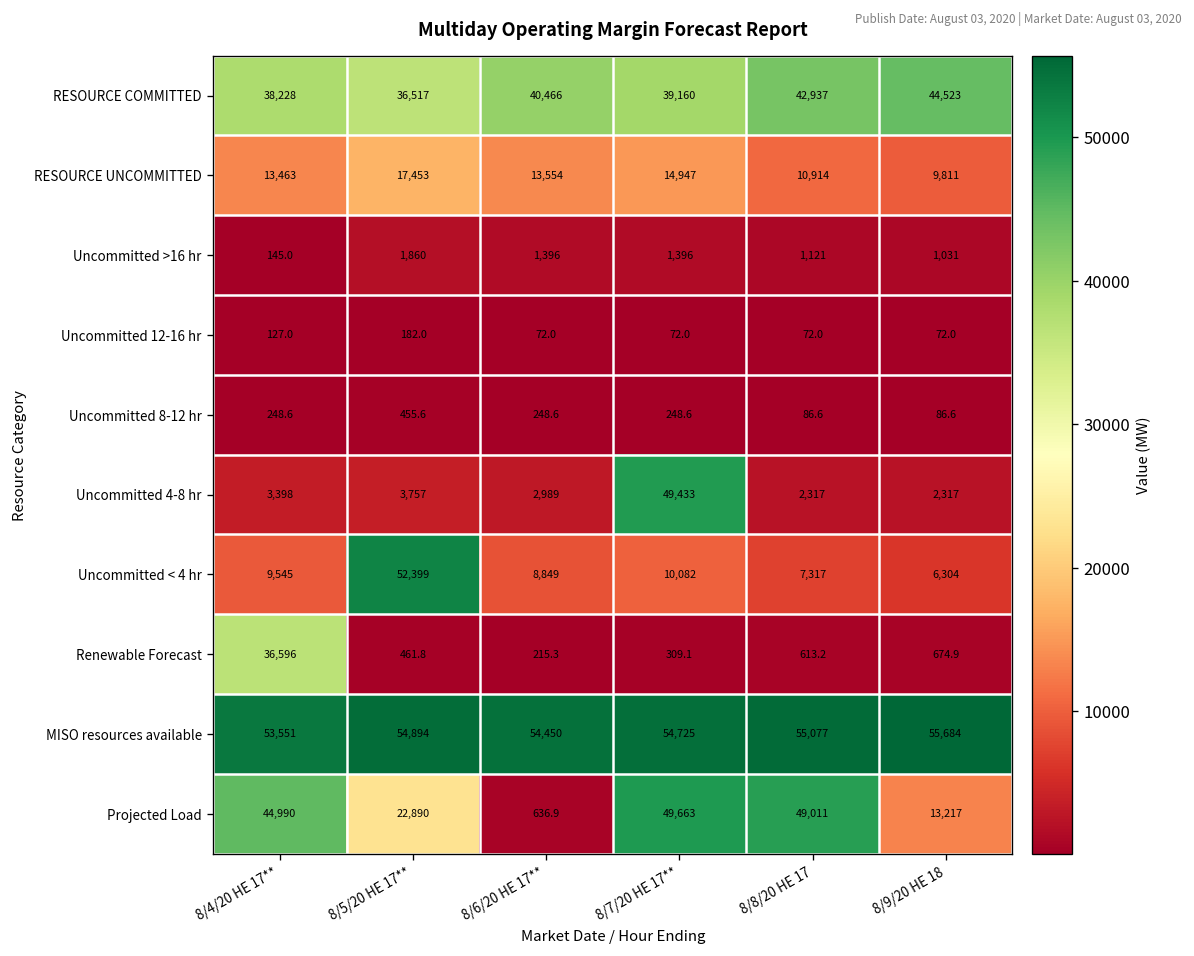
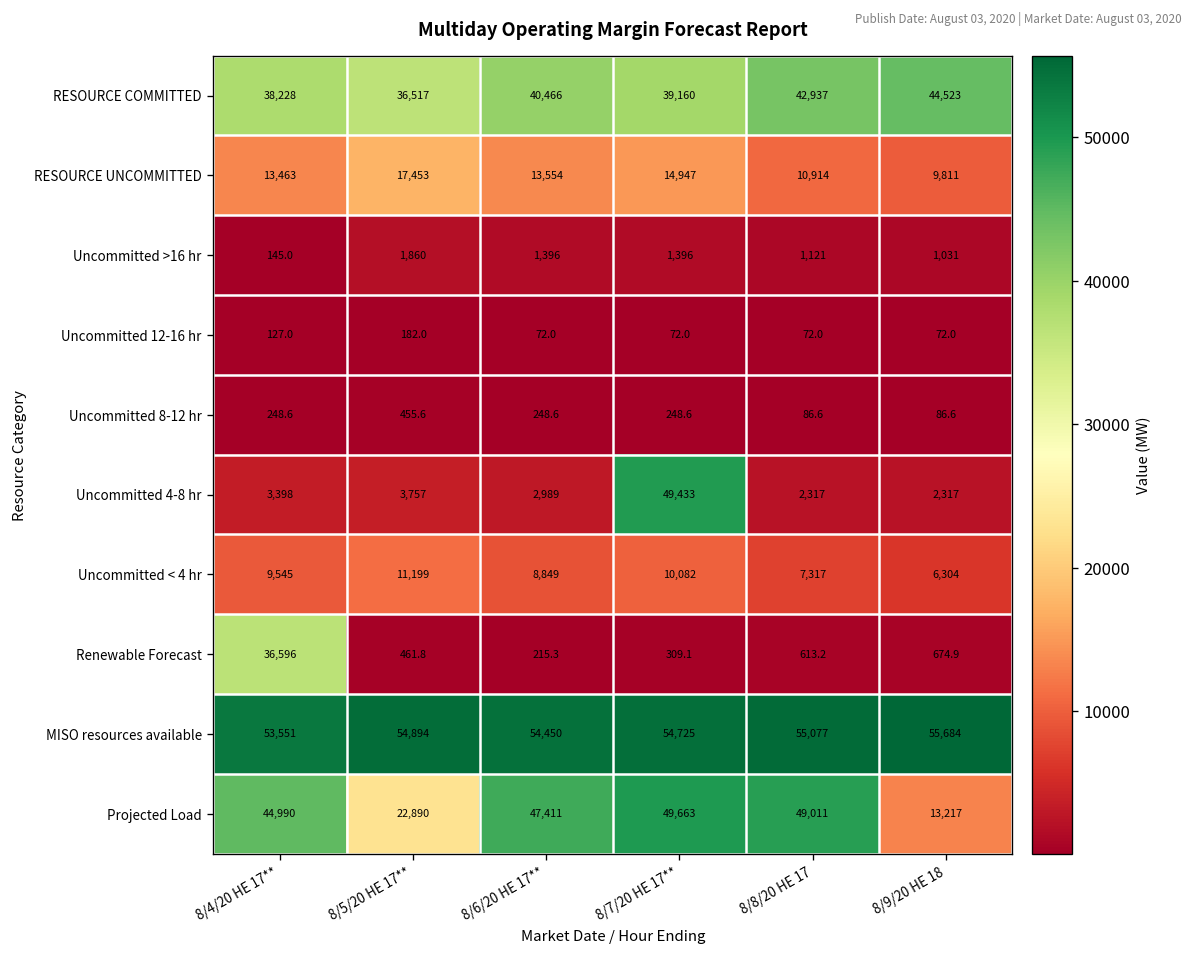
Uncommitted < 4 hr, 8/5/20 HE 17**: 52,399 -> 11,199
Projected Load, 8/6/20 HE 17**: 636.9 -> 47,411
